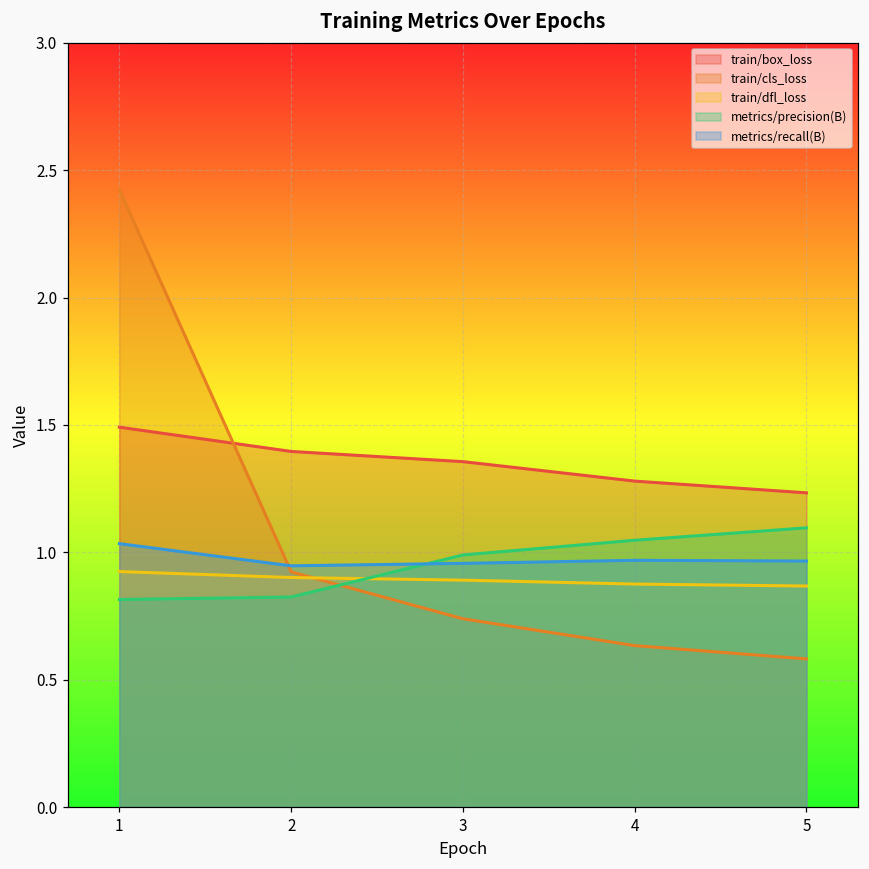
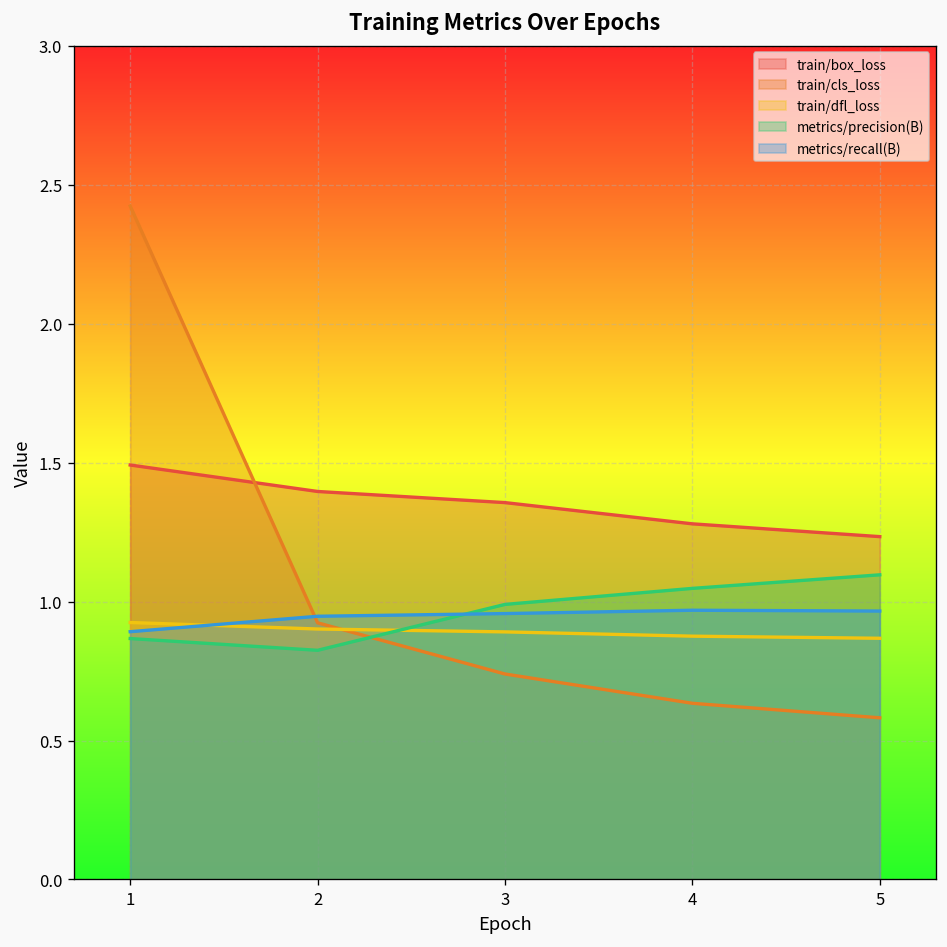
metrics/precision(B), 1: 0.81 -> 0.87
metrics/recall(B), 1: 1.03 -> 0.89
